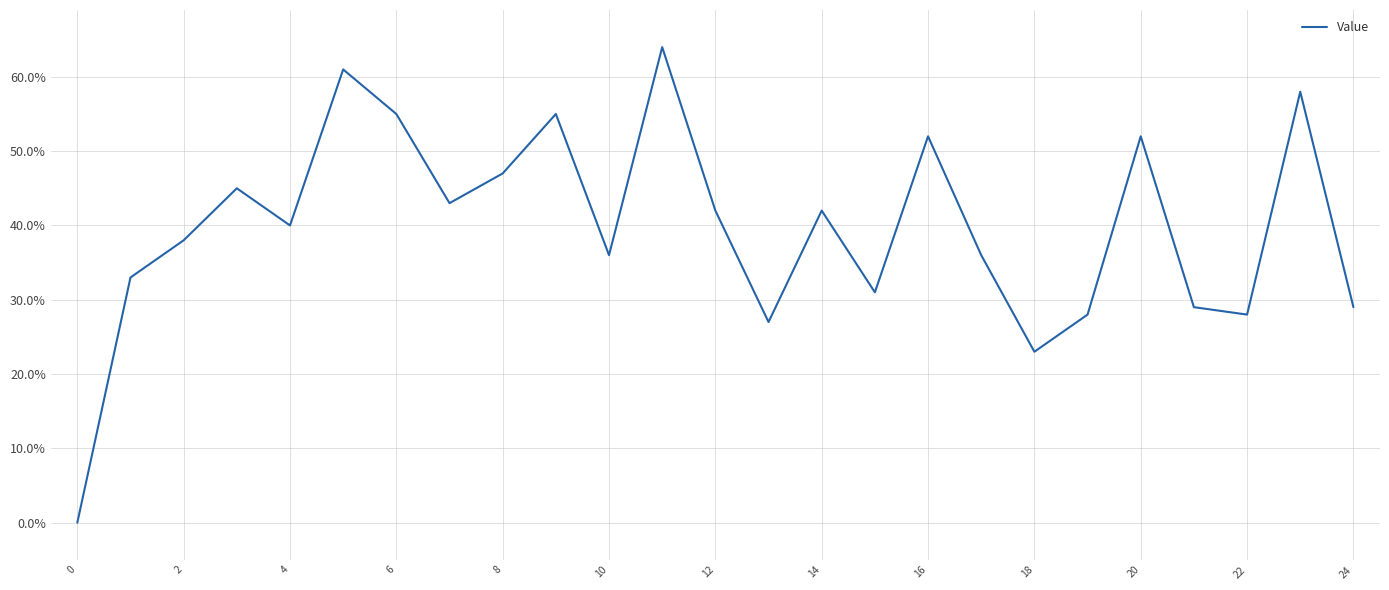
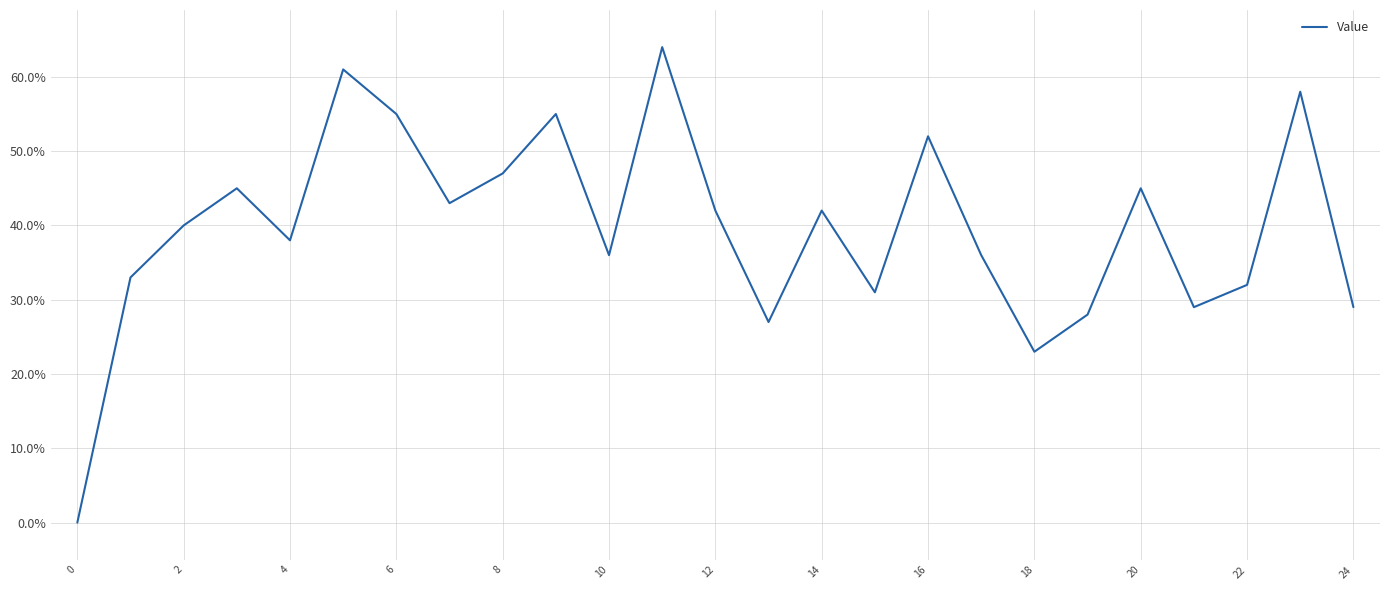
2: 38% -> 40%
4: 40% -> 38%
20: 52% -> 45%
22: 28% -> 32%
